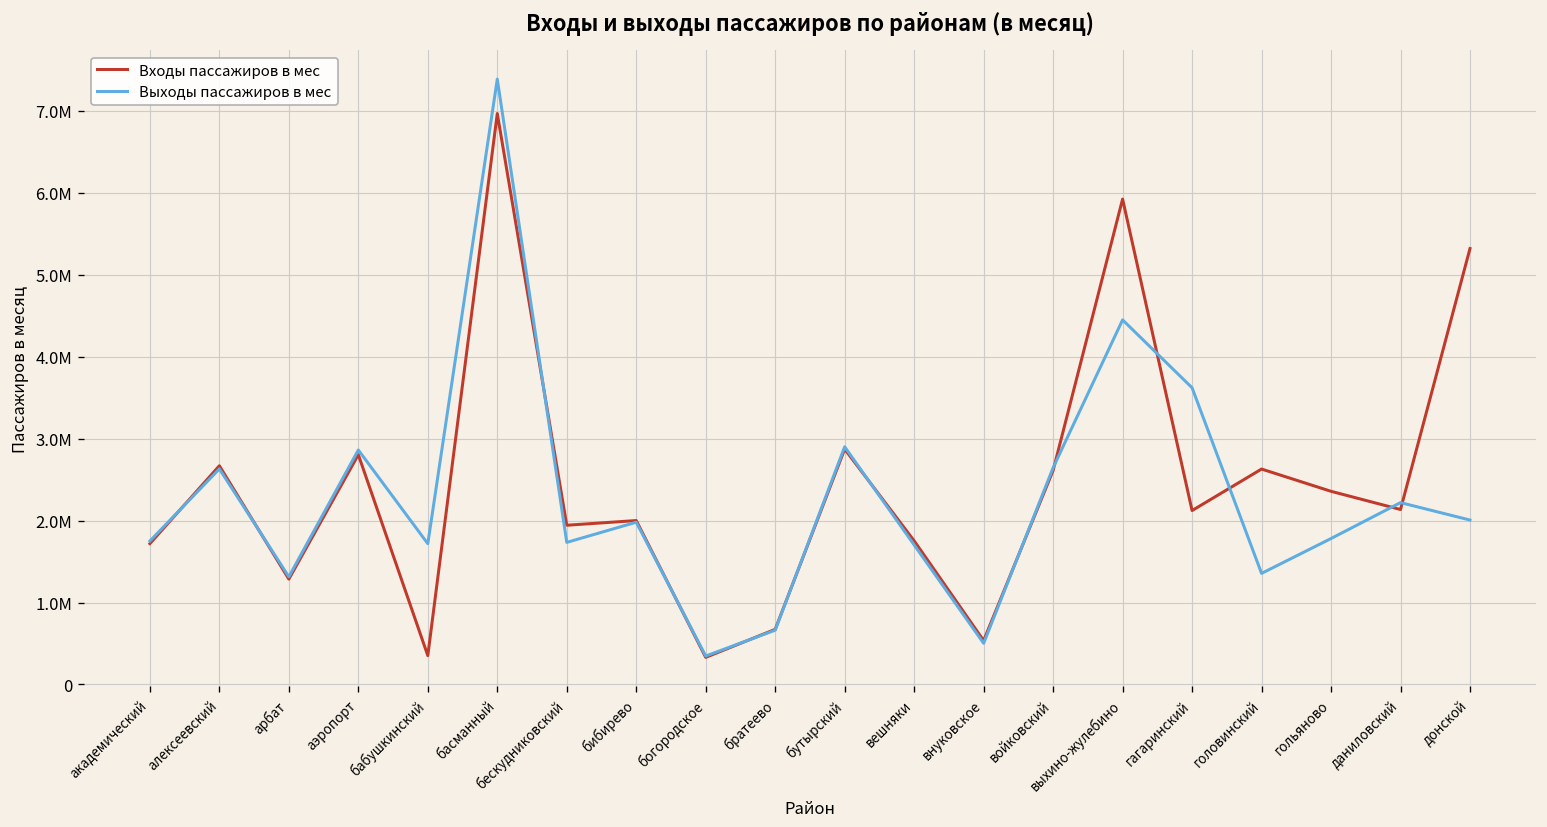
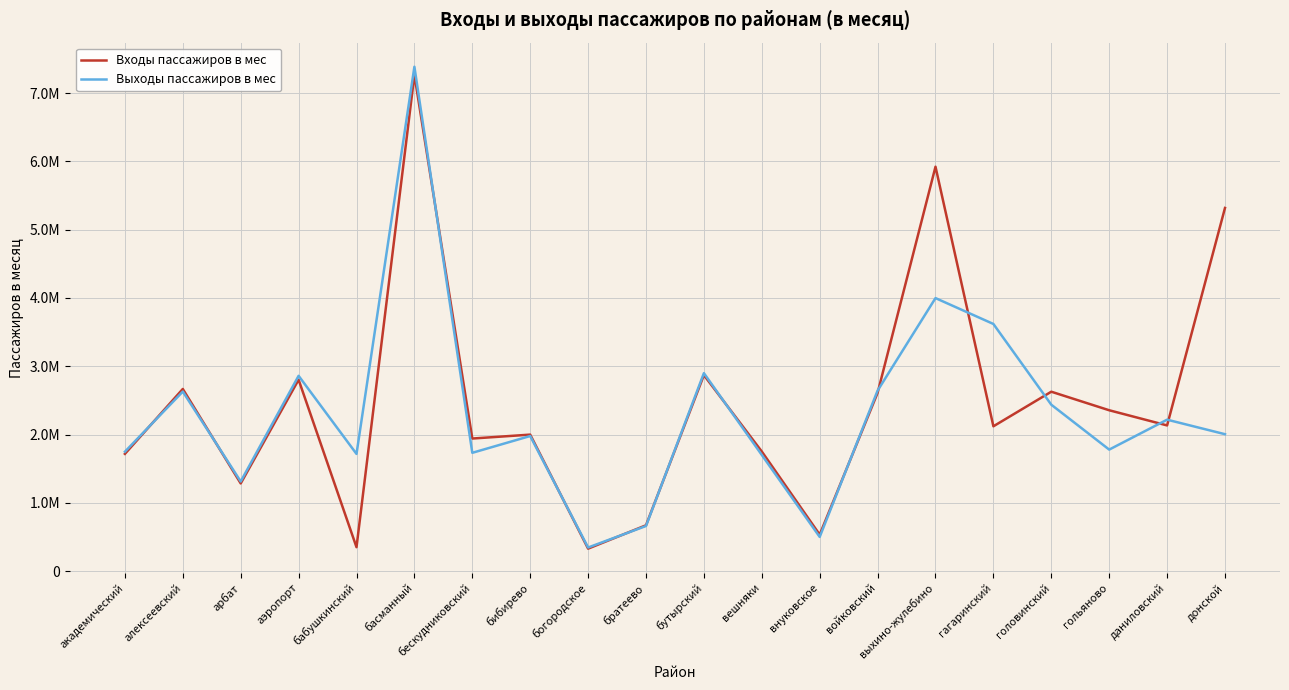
Входы пассажиров в мес, басманный: 7000000 -> 7300000
Выходы пассажиров в мес, выхино-жулебино: 4400000 -> 4000000
Выходы пассажиров в мес, головинский: 1400000 -> 2400000
